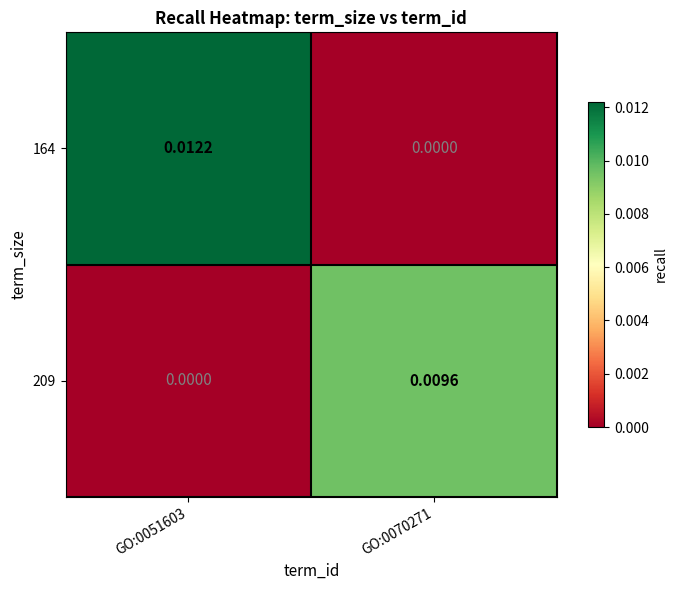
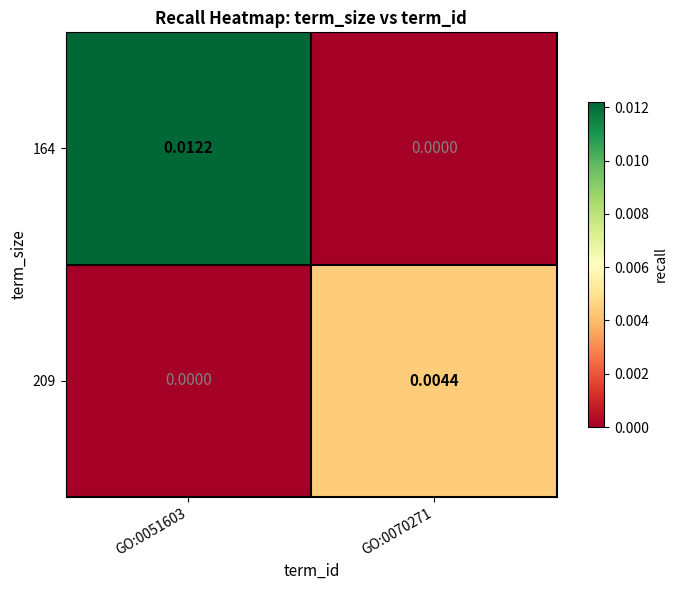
209, GO:0070271: 0.0096 -> 0.0044
